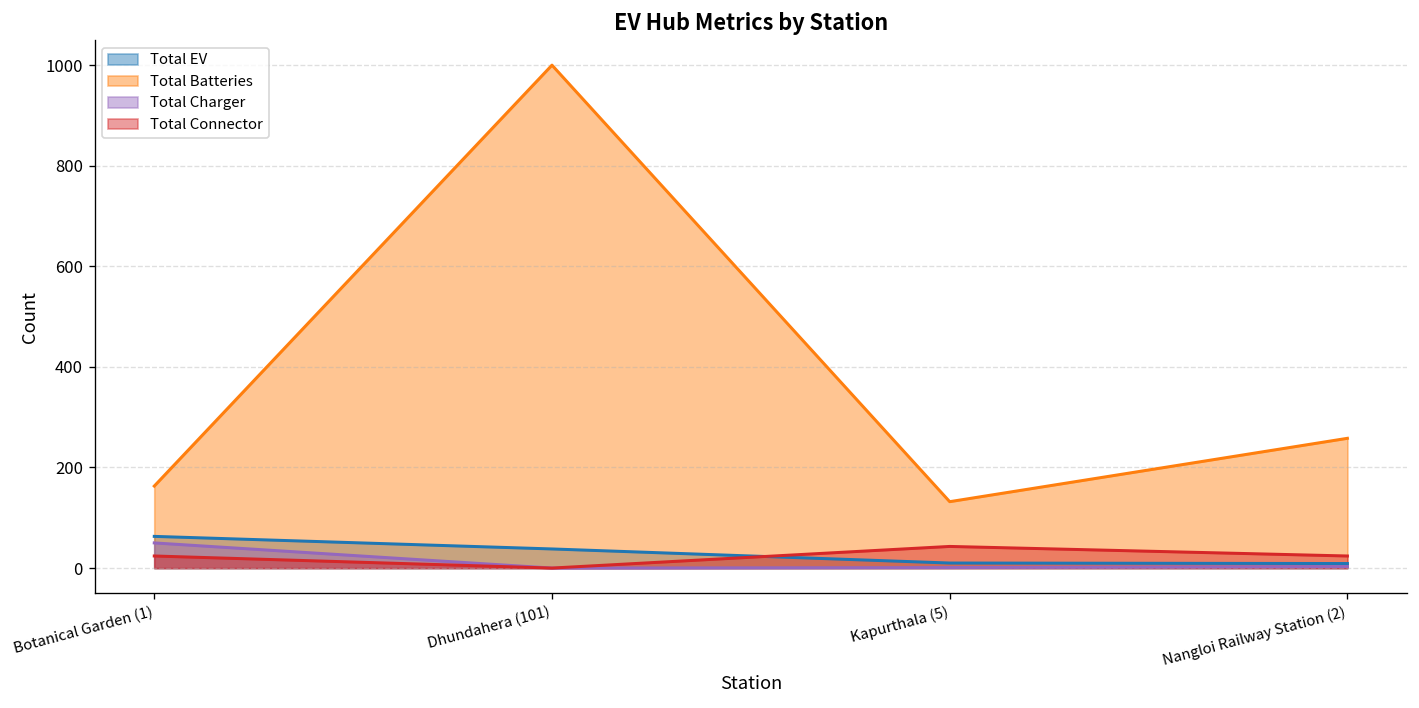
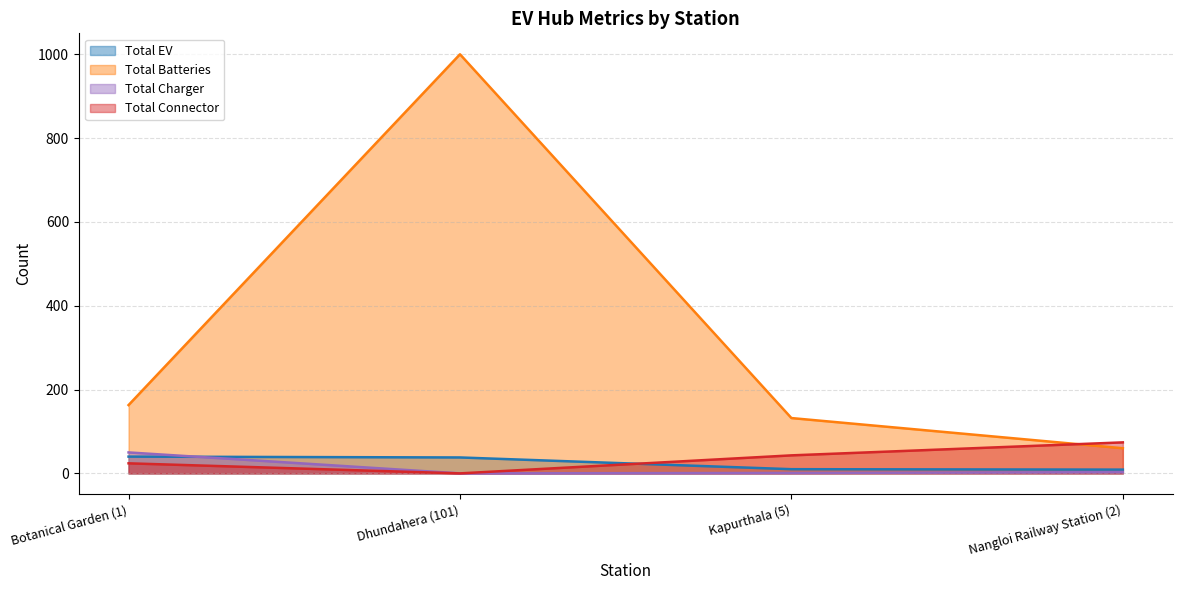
Total EV, Botanical Garden (1): 60 -> 40
Total Batteries, Nangloi Railway Station (2): 260 -> 60
Total Connector, Nangloi Railway Station (2): 20 -> 70
